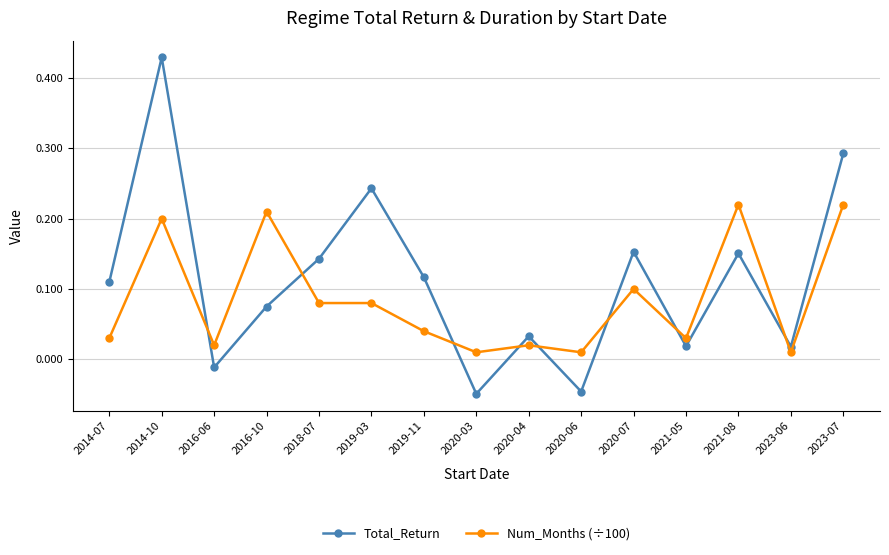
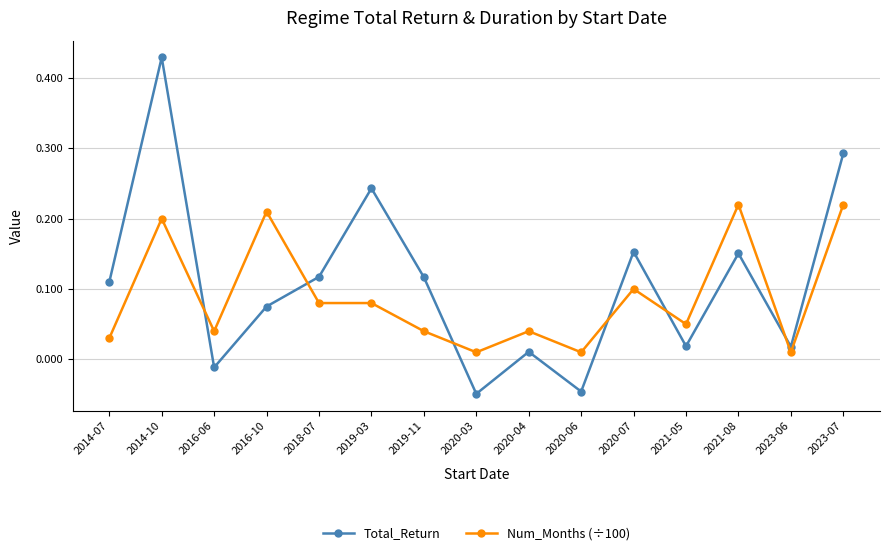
Num_Months (÷100), 2016-06: 0.02 -> 0.04
Total_Return, 2018-07: 0.14 -> 0.12
Total_Return, 2020-04: 0.03 -> 0.01
Num_Months (÷100), 2020-04: 0.02 -> 0.04
Num_Months (÷100), 2021-05: 0.03 -> 0.05
